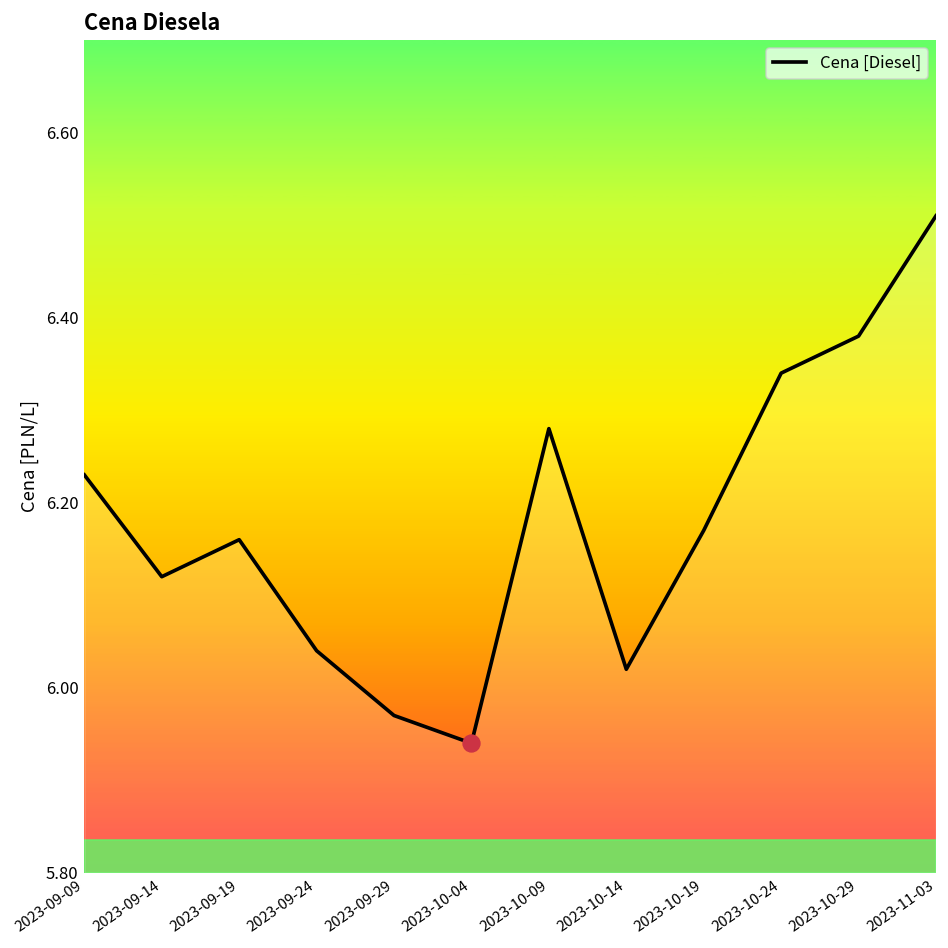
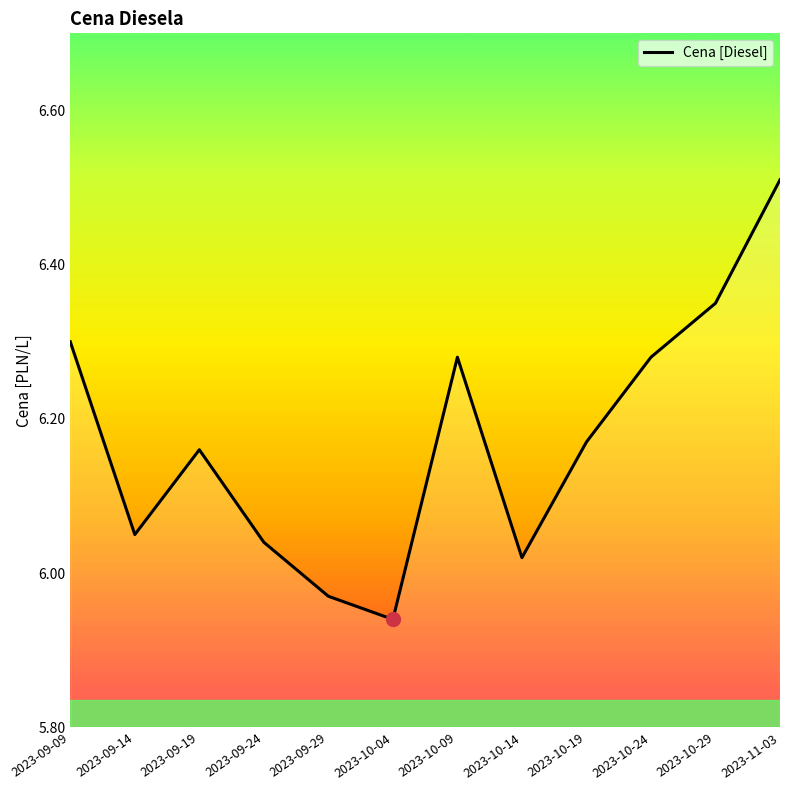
Cena [Diesel], 2023-09-09: 6.23 -> 6.30
Cena [Diesel], 2023-09-14: 6.12 -> 6.05
Cena [Diesel], 2023-10-24: 6.34 -> 6.28
Cena [Diesel], 2023-10-29: 6.38 -> 6.35
